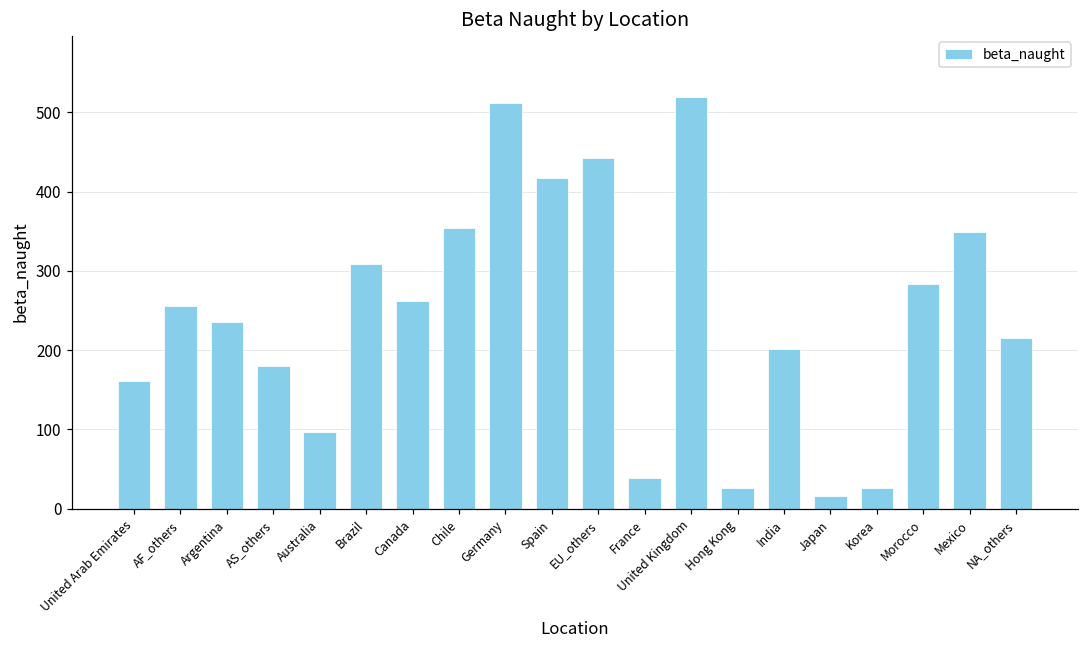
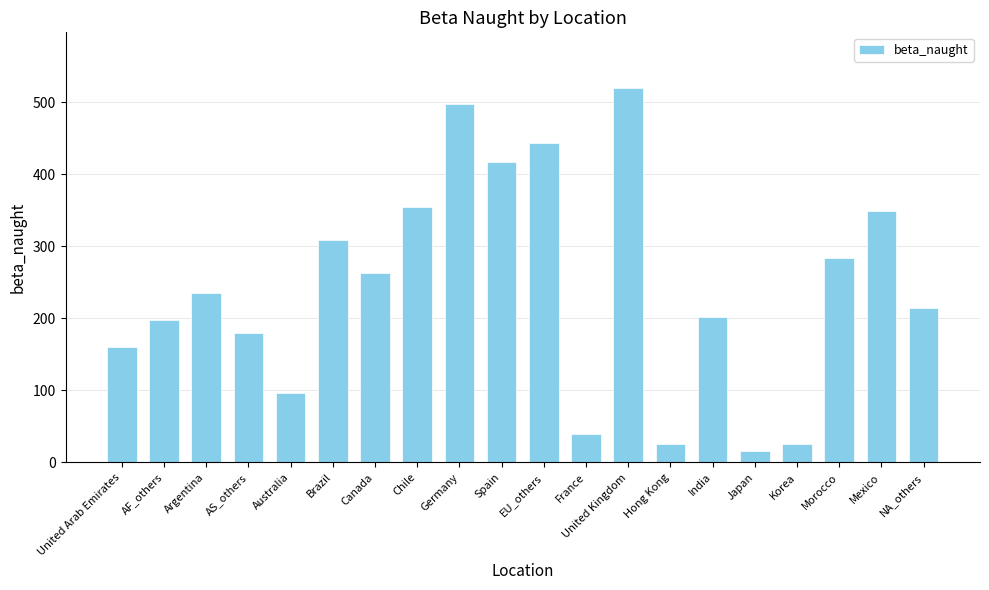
AF_others: 260 -> 200
Germany: 510 -> 500
